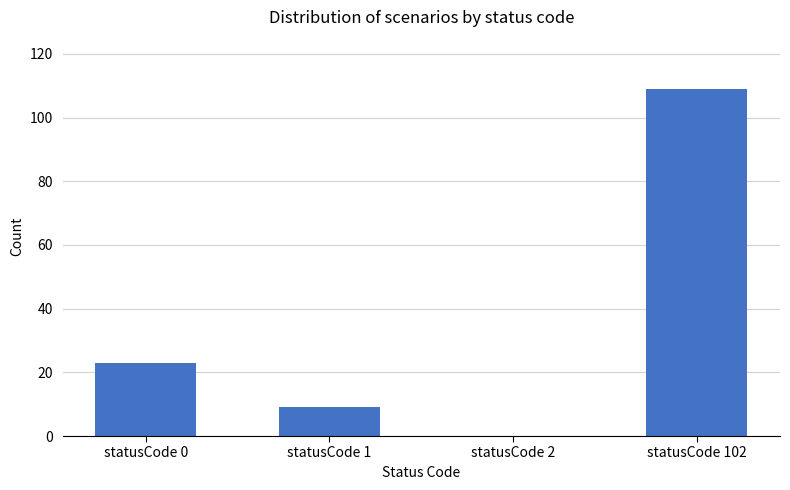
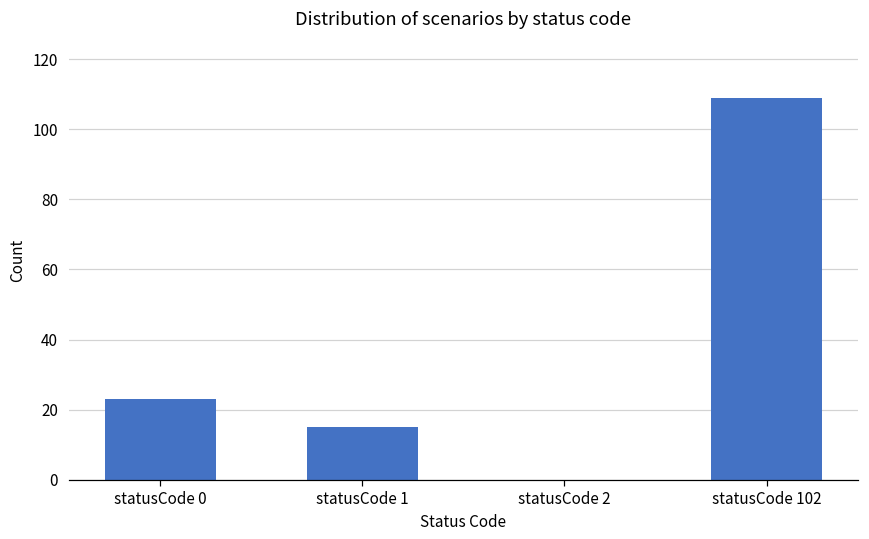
statusCode 1: 9 -> 15
